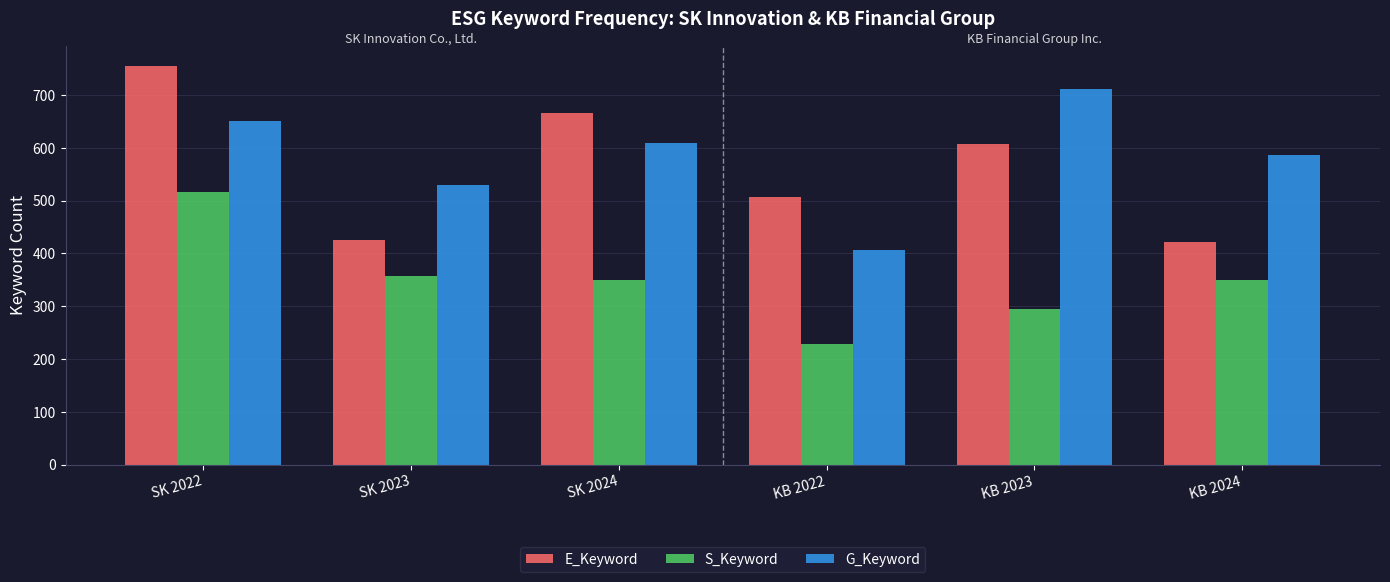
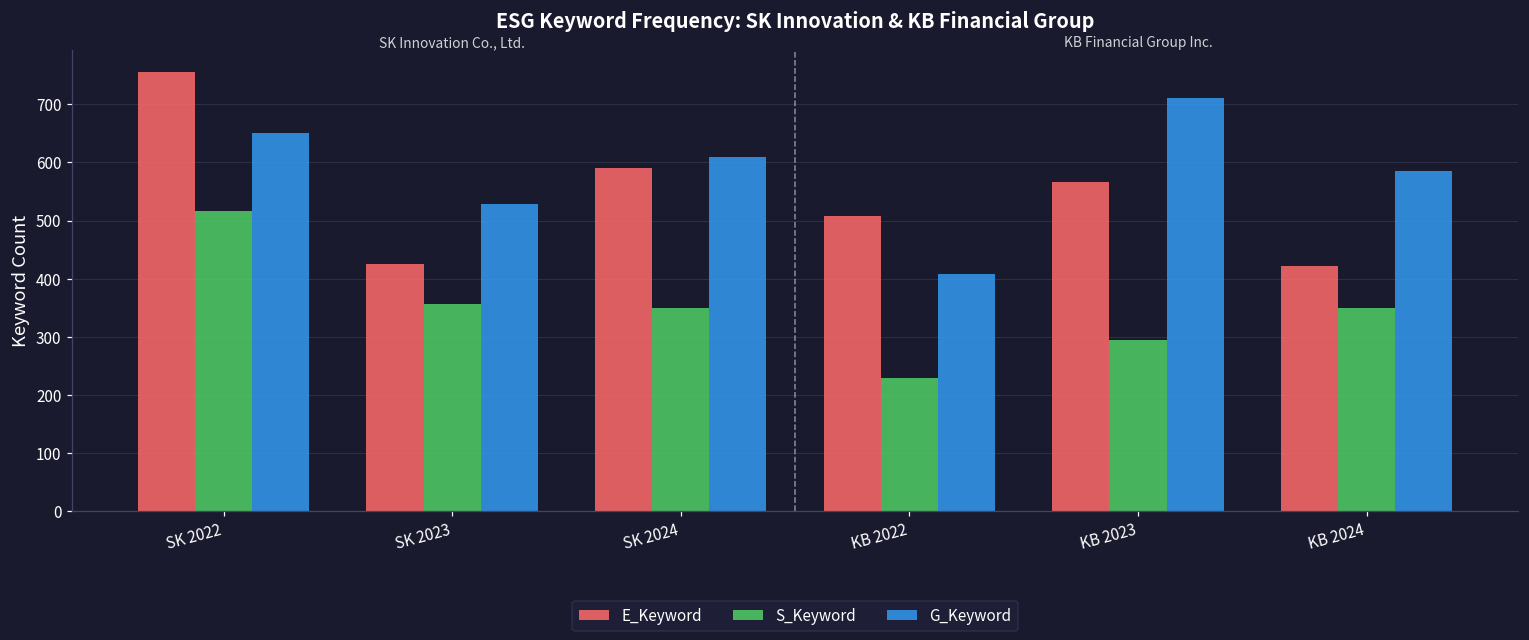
E_Keyword, SK 2024: 670 -> 590
E_Keyword, KB 2023: 610 -> 570
